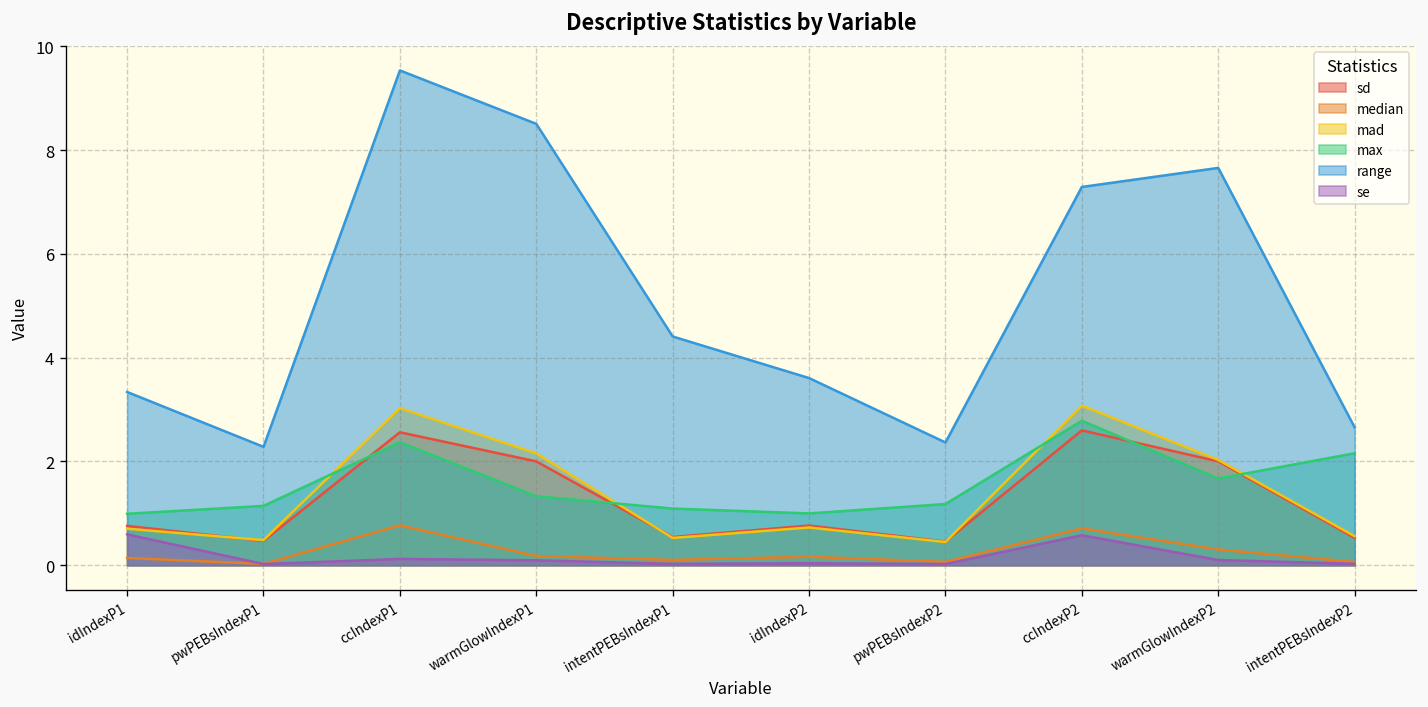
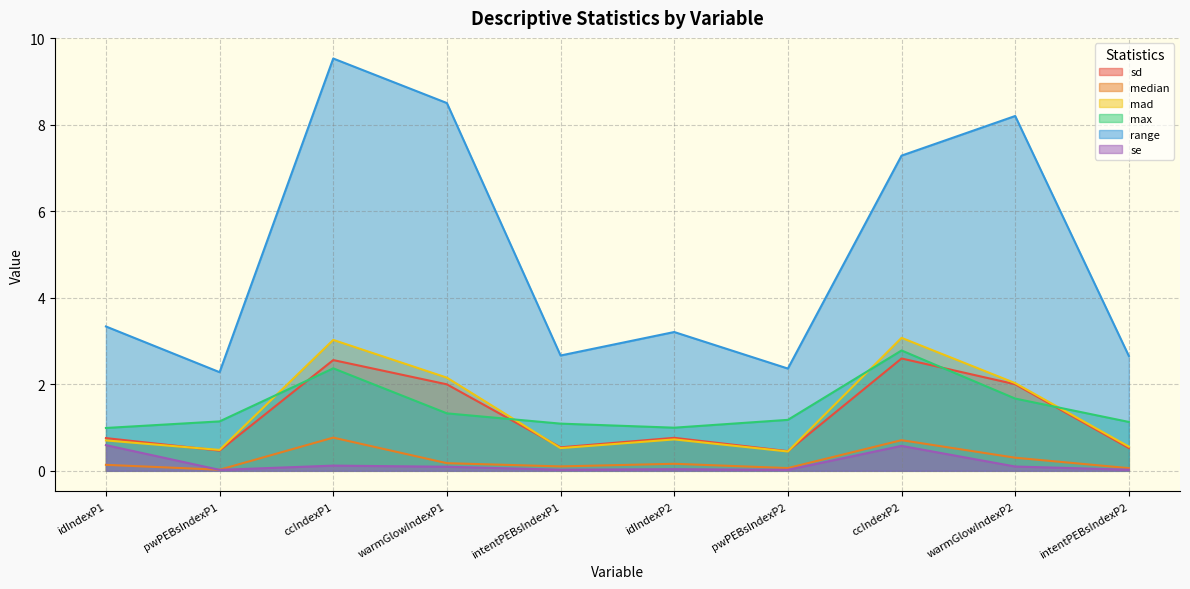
range, intentPEBsIndexP1: 4.4 -> 2.7
range, idIndexP2: 3.6 -> 3.2
range, warmGlowIndexP2: 7.7 -> 8.2
max, intentPEBsIndexP2: 2.2 -> 1.1
